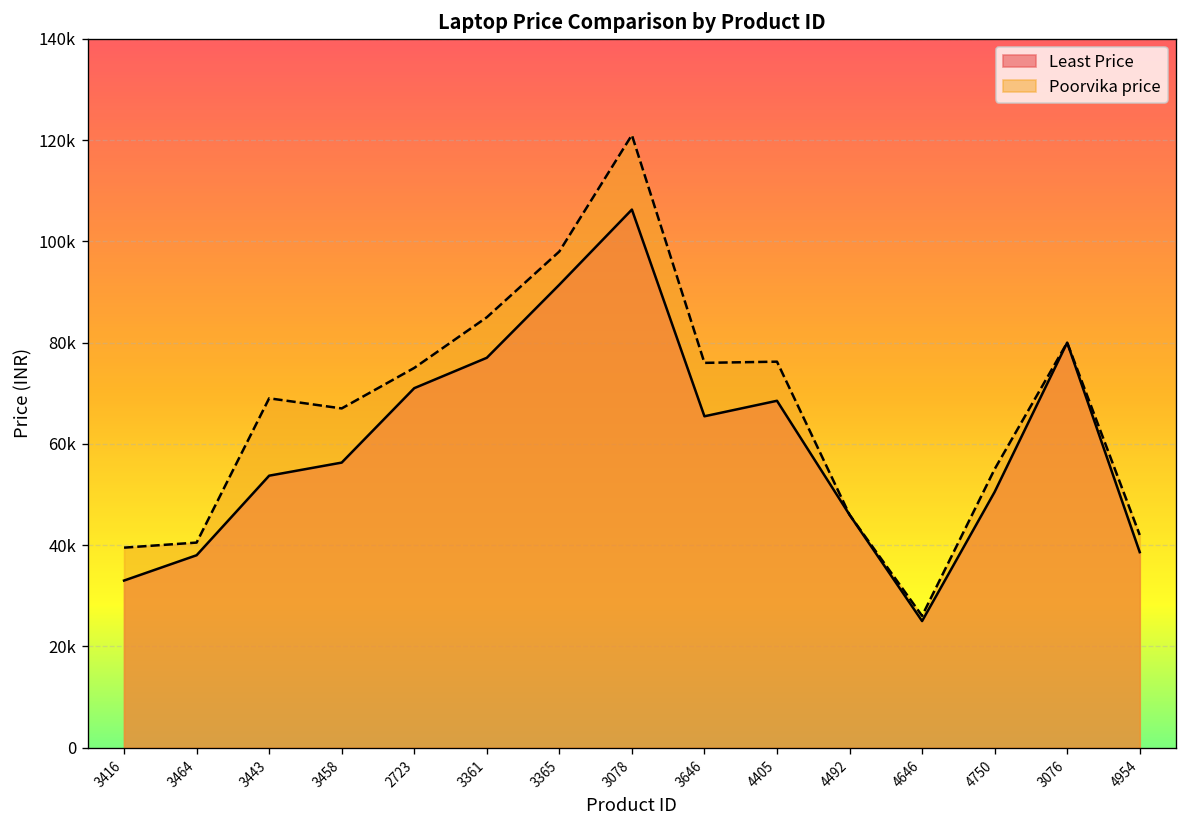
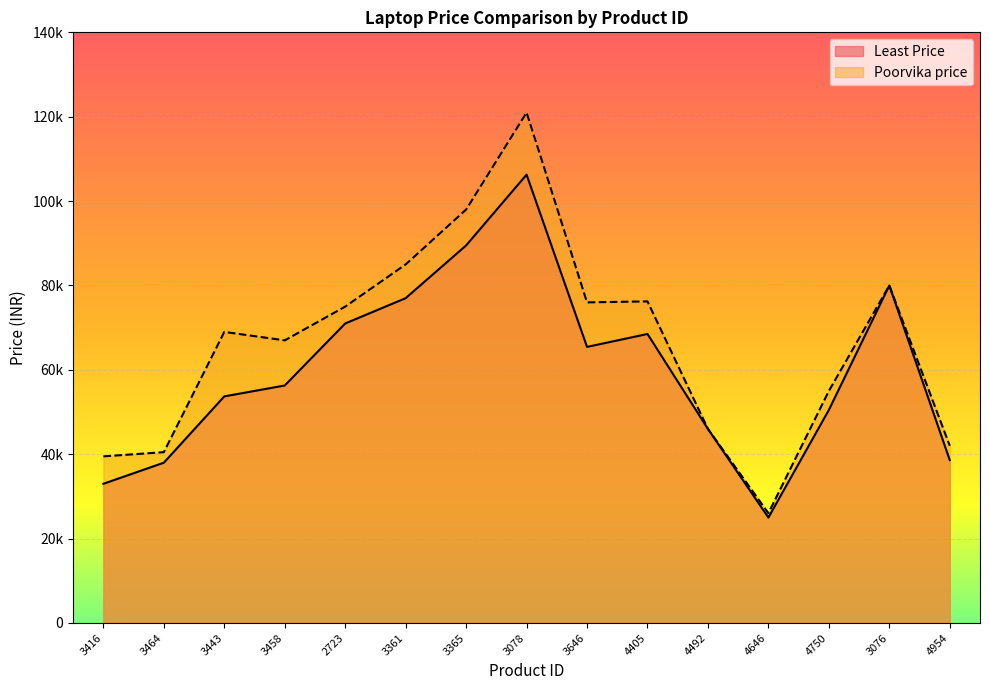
Least Price, 3365: 91000 -> 89000
